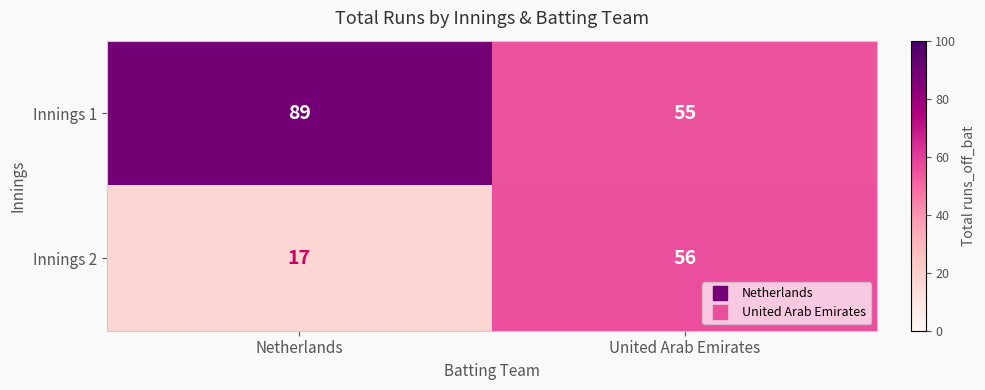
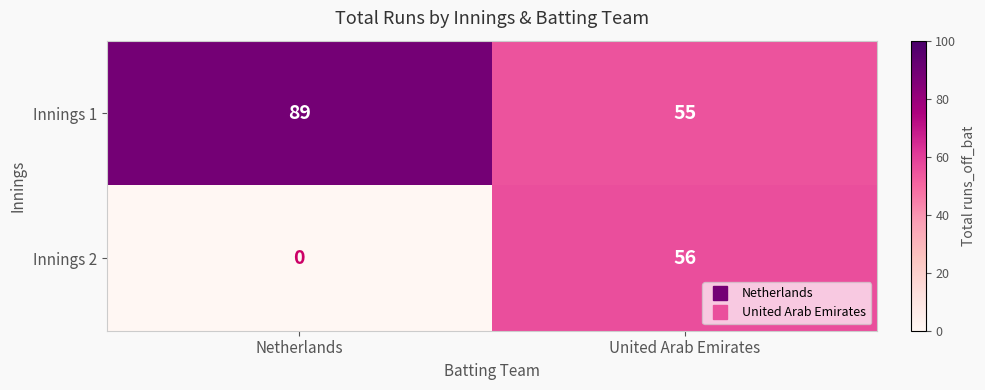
Innings 2, Netherlands: 17 -> 0
